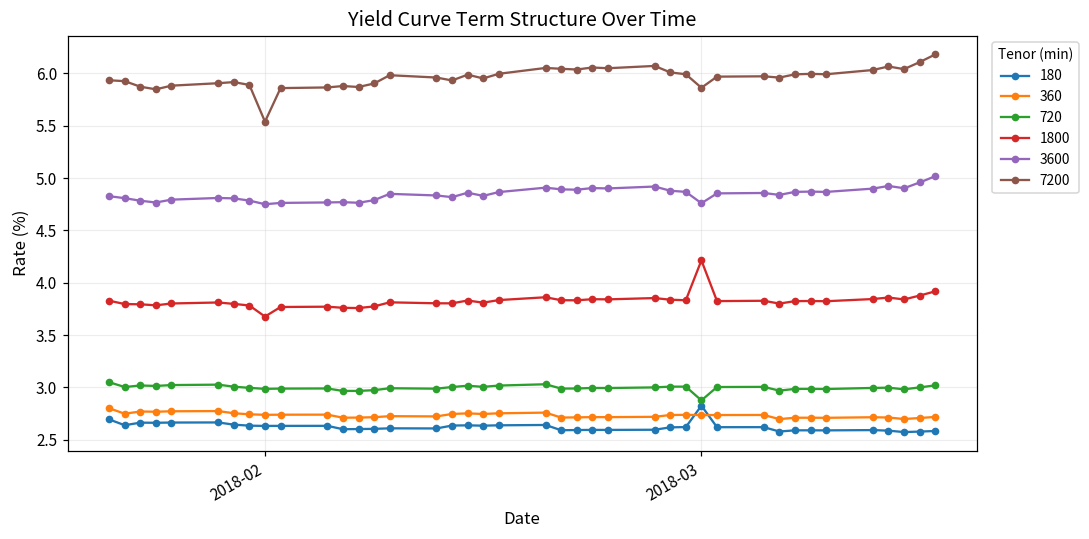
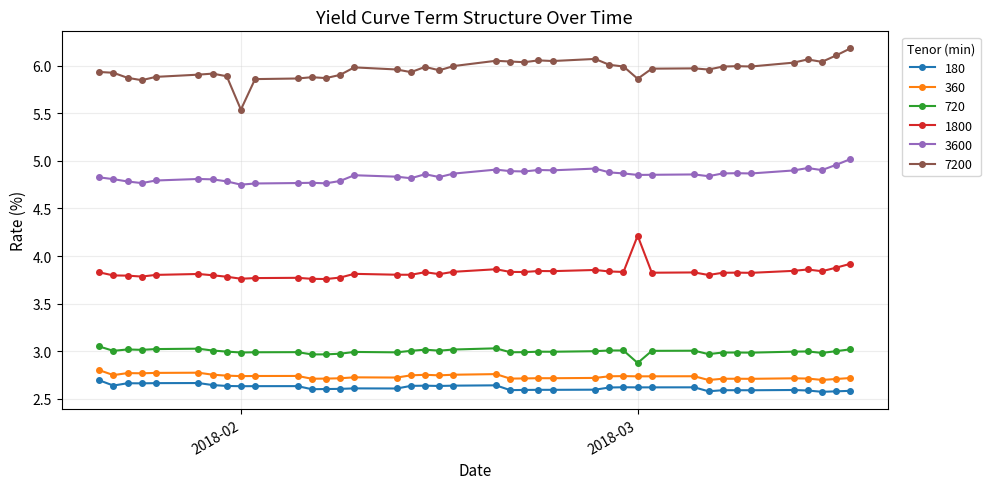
1800, 2018-02: 3.7 -> 3.8
180, 2018-03: 2.8 -> 2.6
3600, 2018-03: 4.8 -> 4.9
